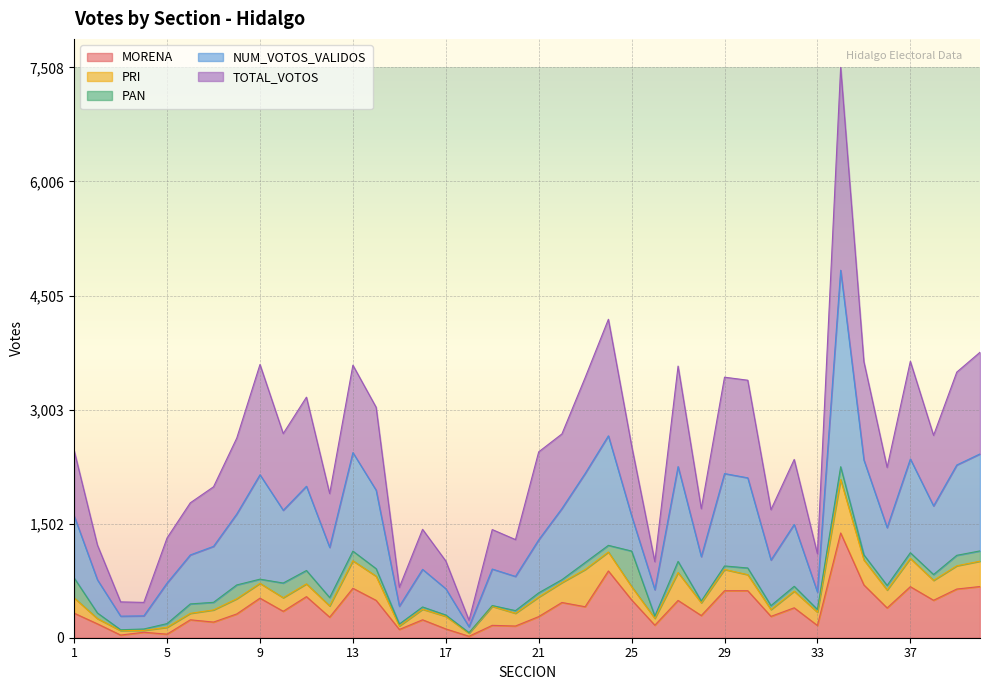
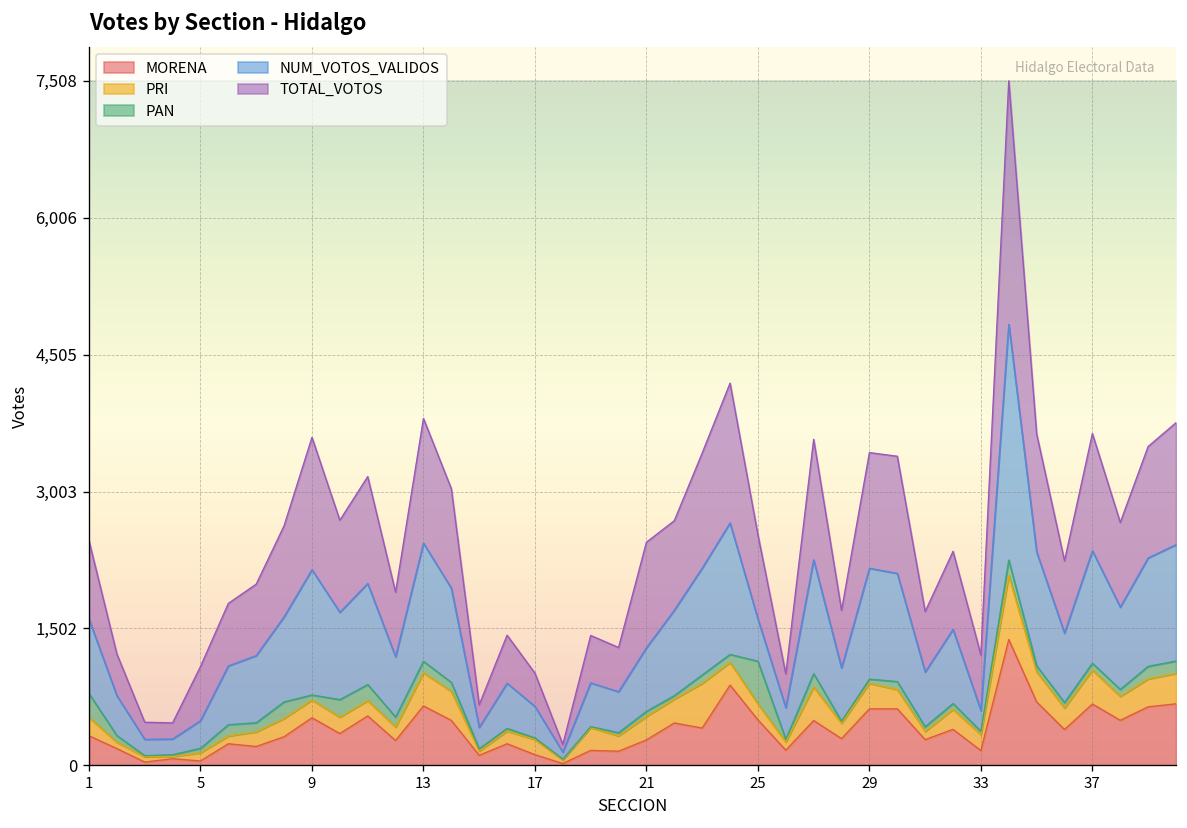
NUM_VOTOS_VALIDOS, 5: 500 -> 300
TOTAL_VOTOS, 13: 1,200 -> 1,400
TOTAL_VOTOS, 33: 500 -> 600
